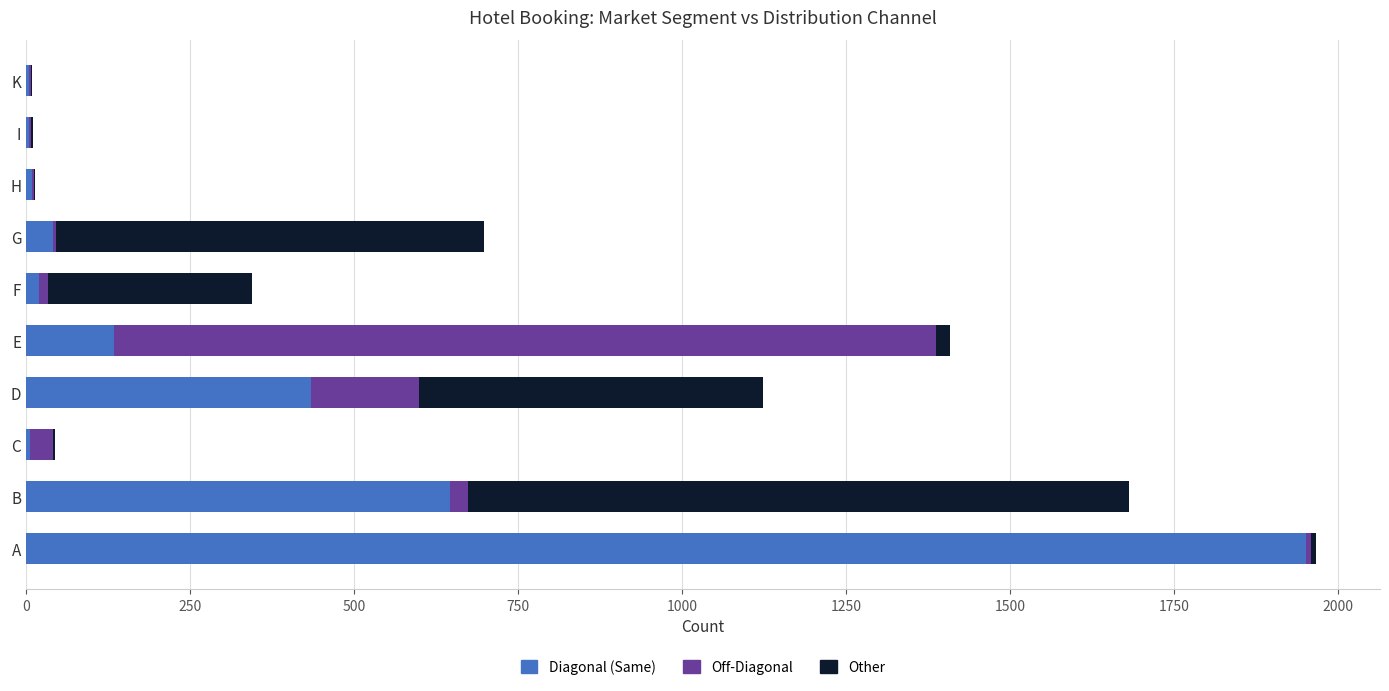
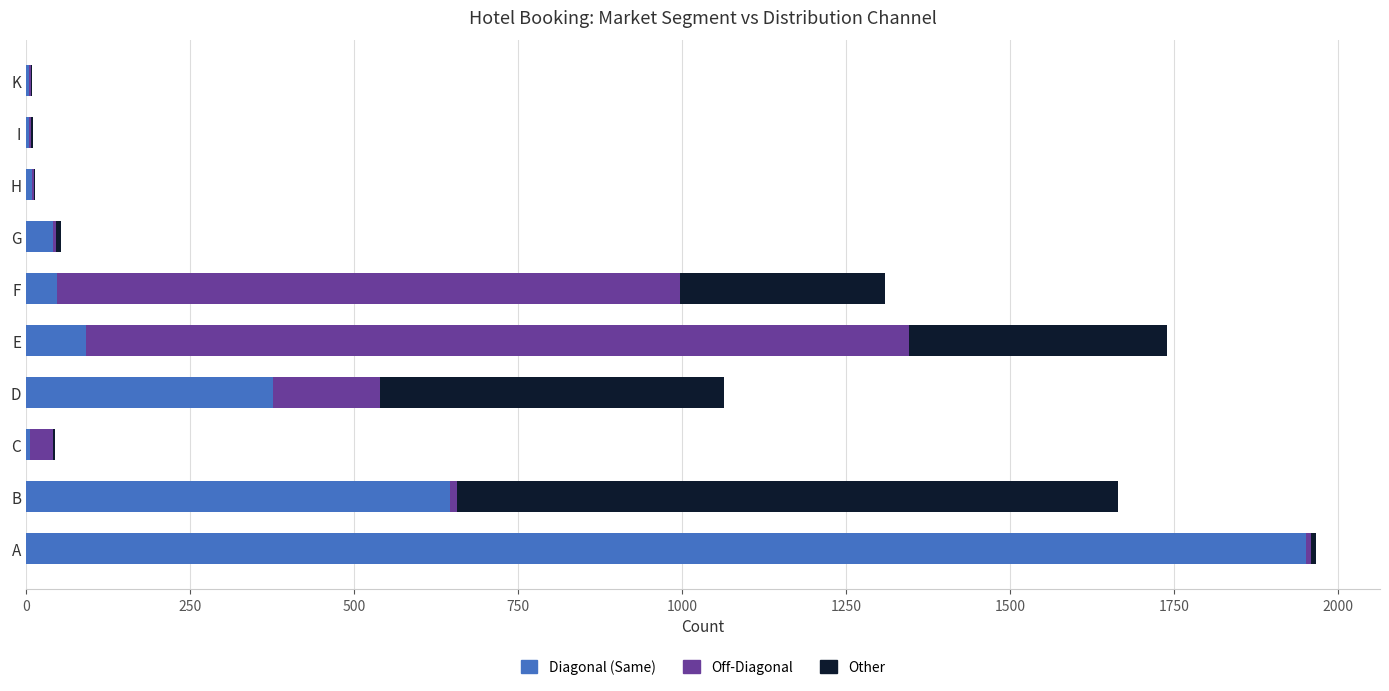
Other, G: 650 -> 10
Diagonal (Same), F: 20 -> 50
Off-Diagonal, F: 10 -> 950
Diagonal (Same), E: 130 -> 90
Other, E: 20 -> 390
Diagonal (Same), D: 440 -> 380
Off-Diagonal, B: 30 -> 10
